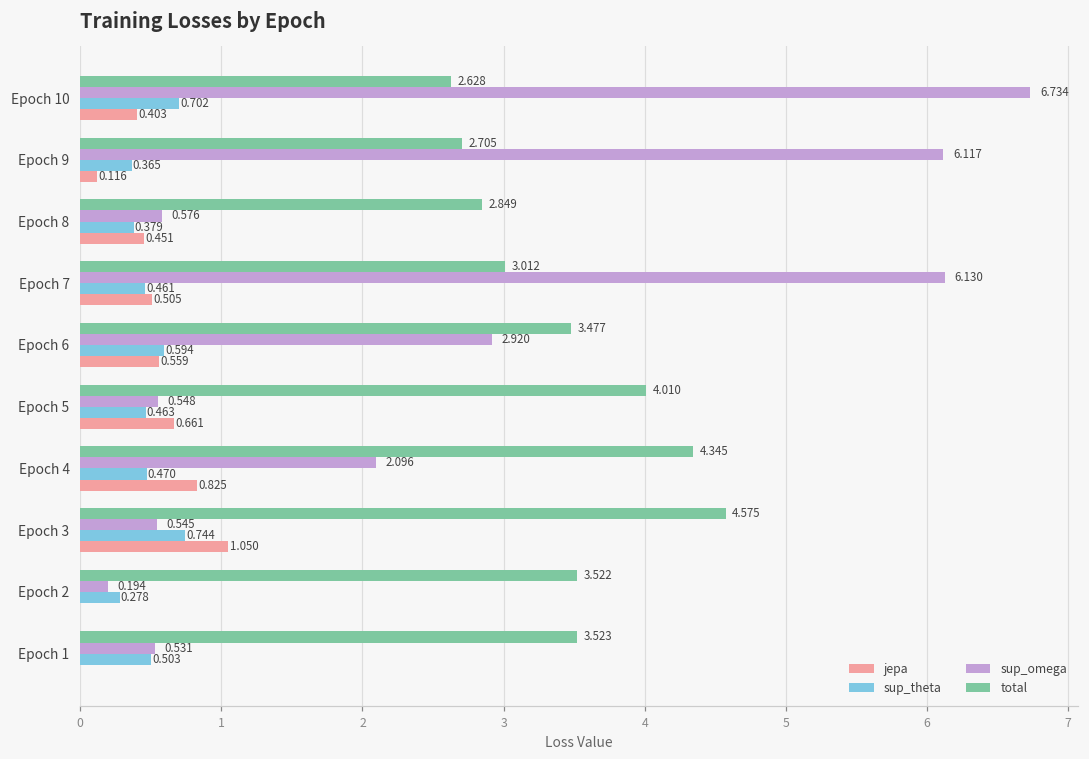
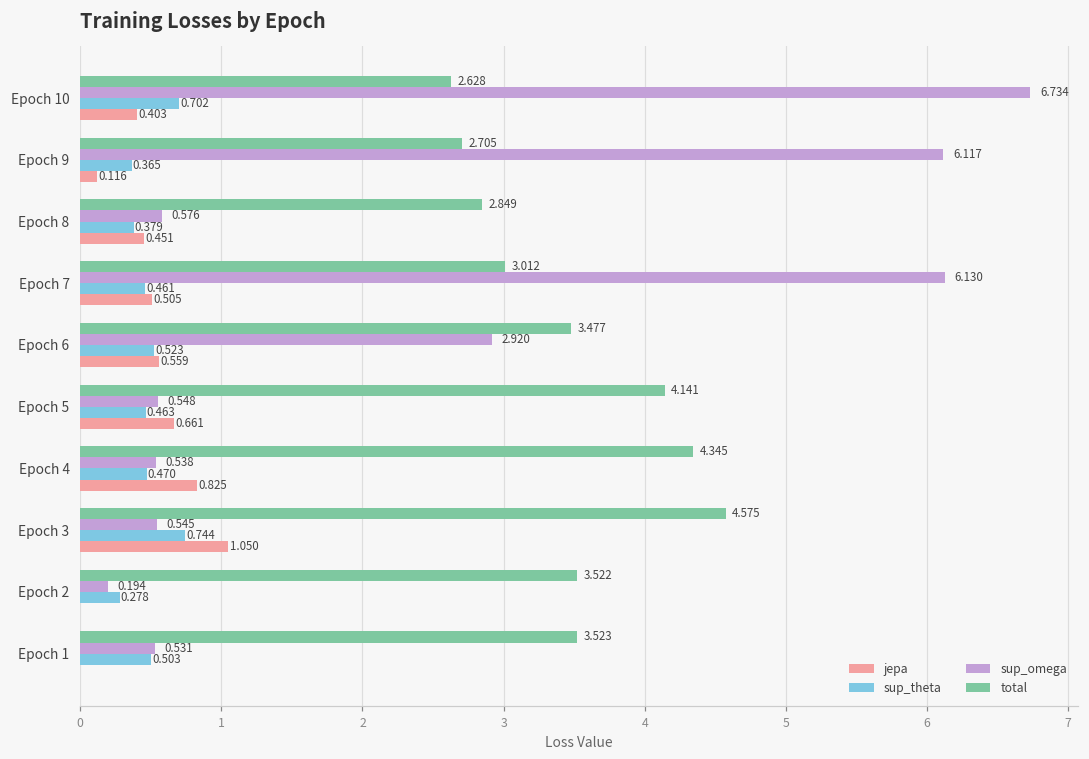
sup_theta, Epoch 6: 0.594 -> 0.523
total, Epoch 5: 4.010 -> 4.141
sup_omega, Epoch 4: 2.096 -> 0.538
